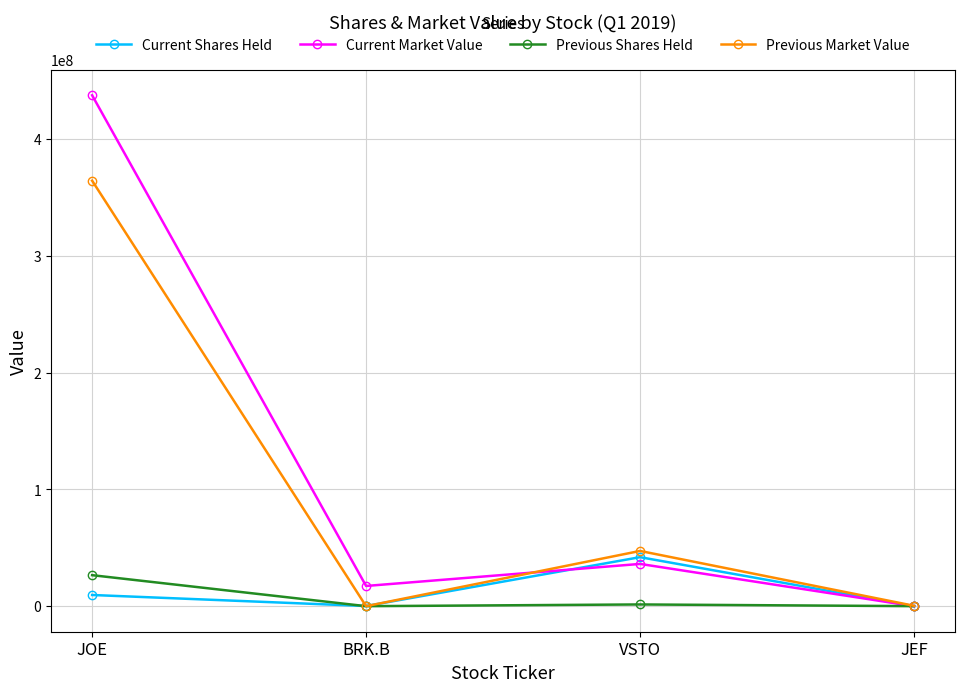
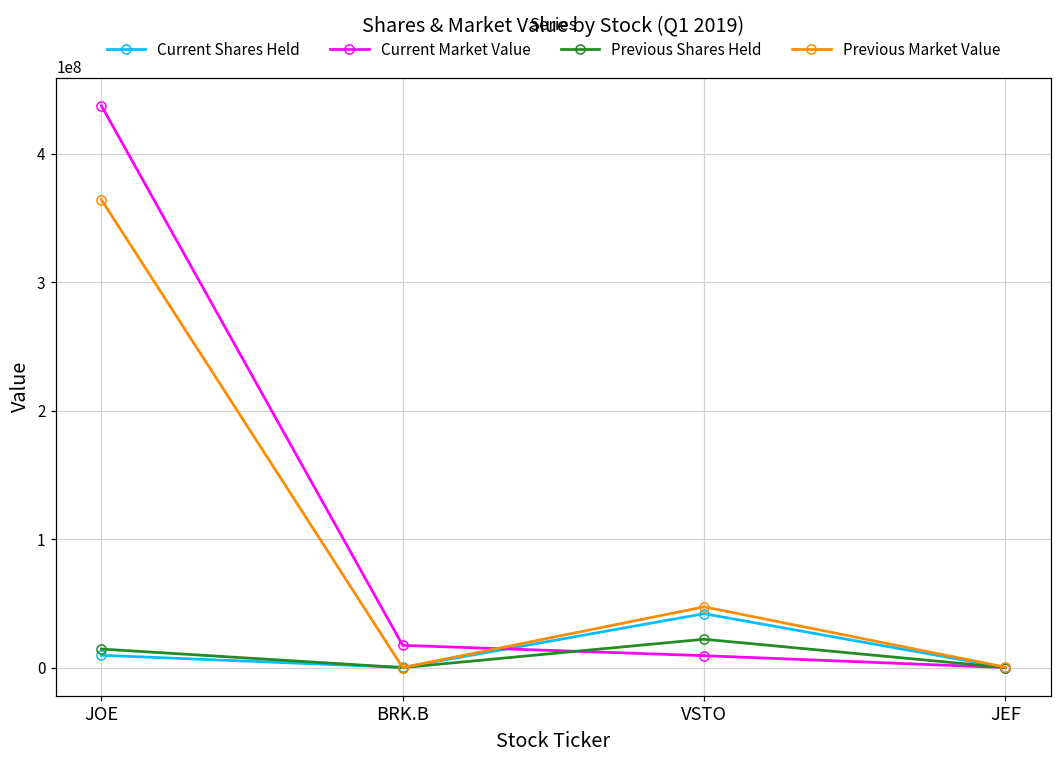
Previous Shares Held, JOE: 27000000 -> 14000000
Current Market Value, VSTO: 36000000 -> 9000000
Previous Shares Held, VSTO: 1000000 -> 22000000
